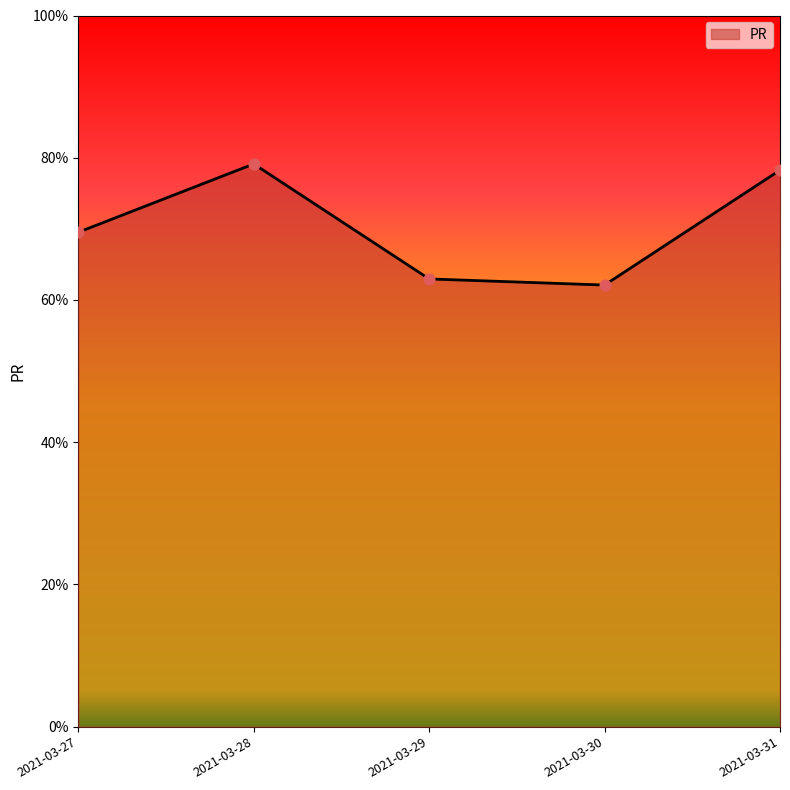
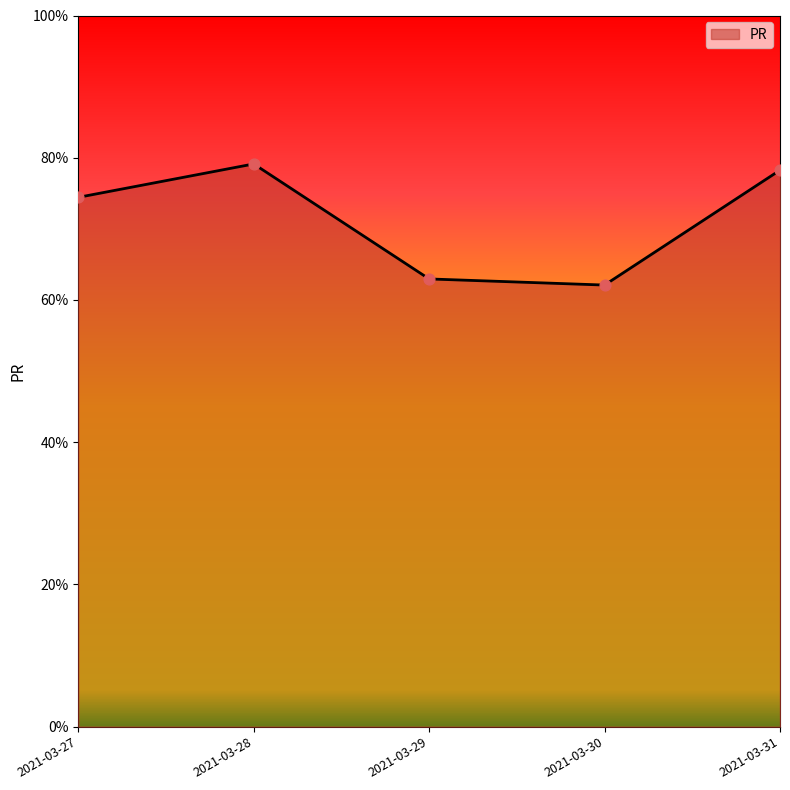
2021-03-27: 70% -> 74%
